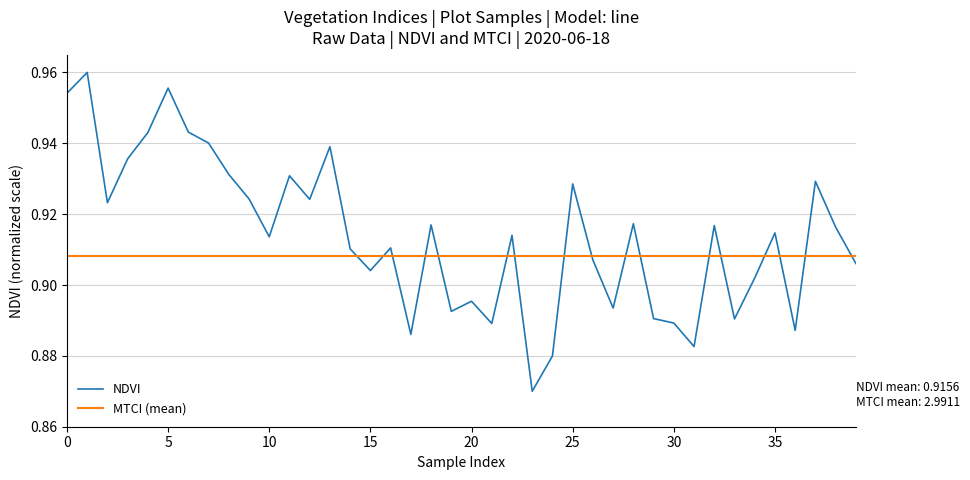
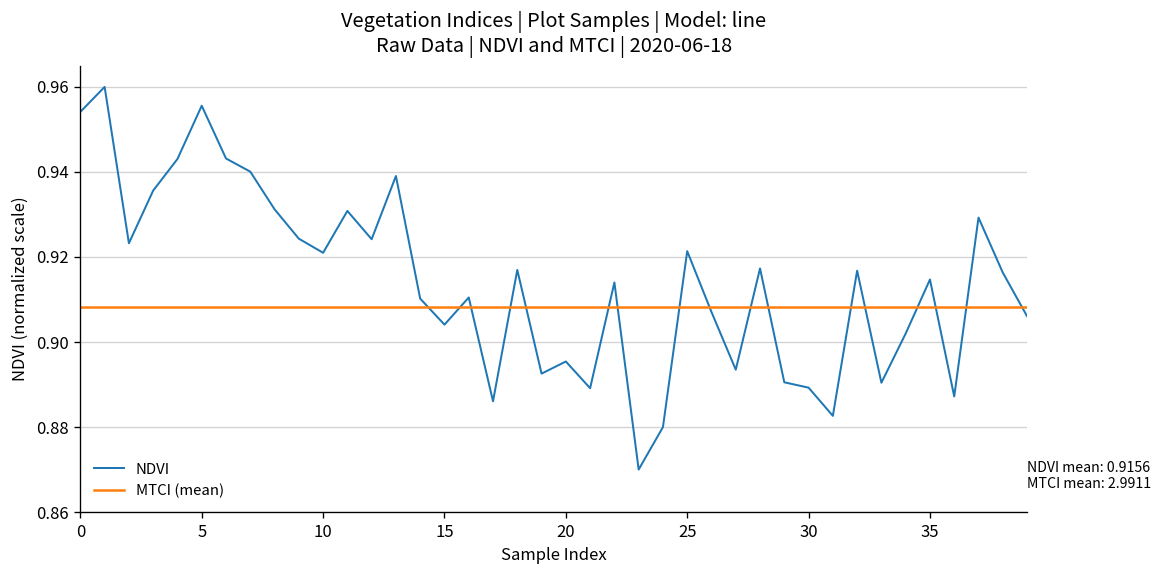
NDVI, 10: 0.914 -> 0.921
NDVI, 25: 0.929 -> 0.921
